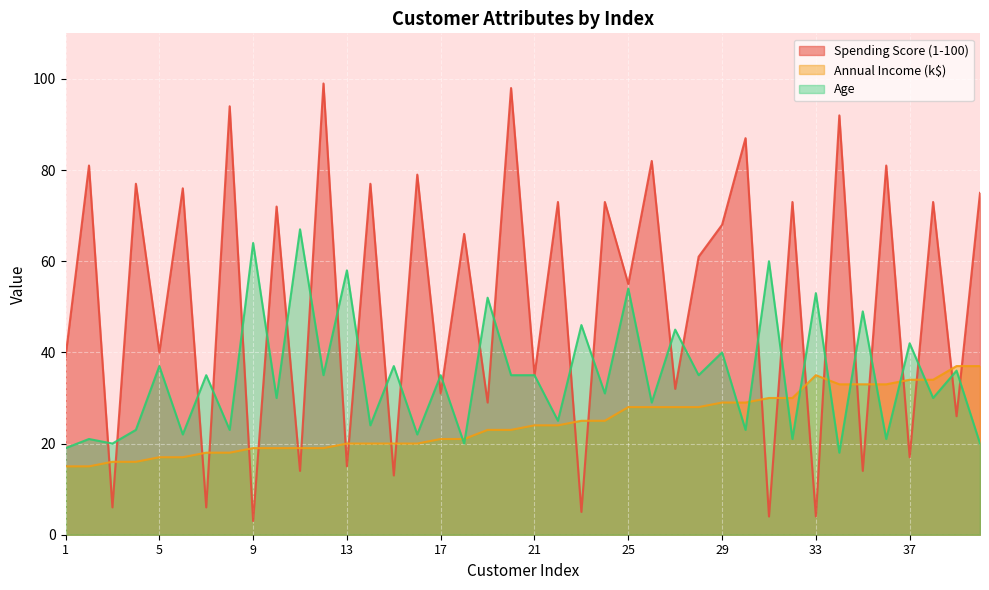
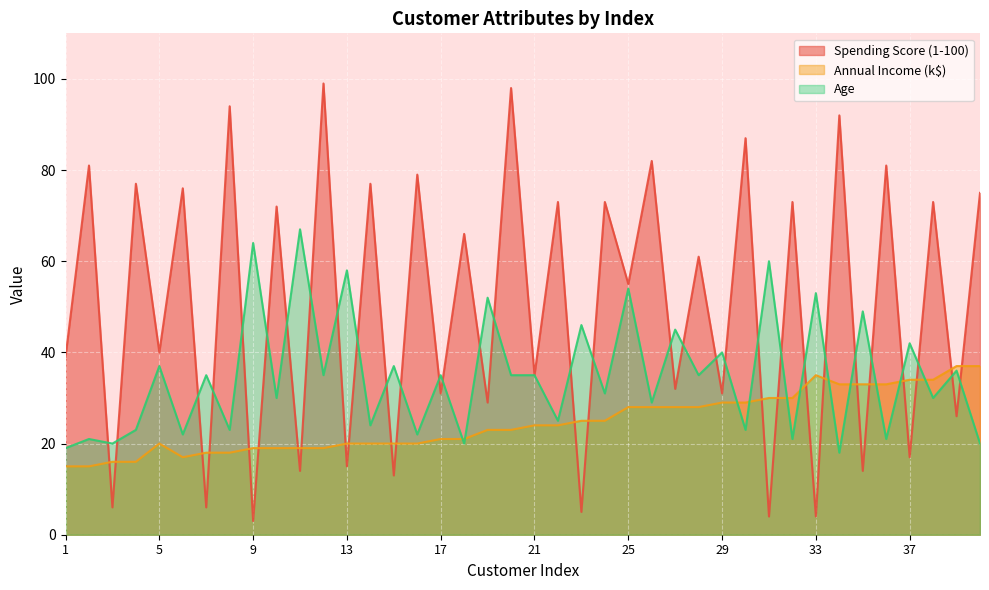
Annual Income (k$), 5: 17 -> 20
Spending Score (1-100), 29: 68 -> 31
